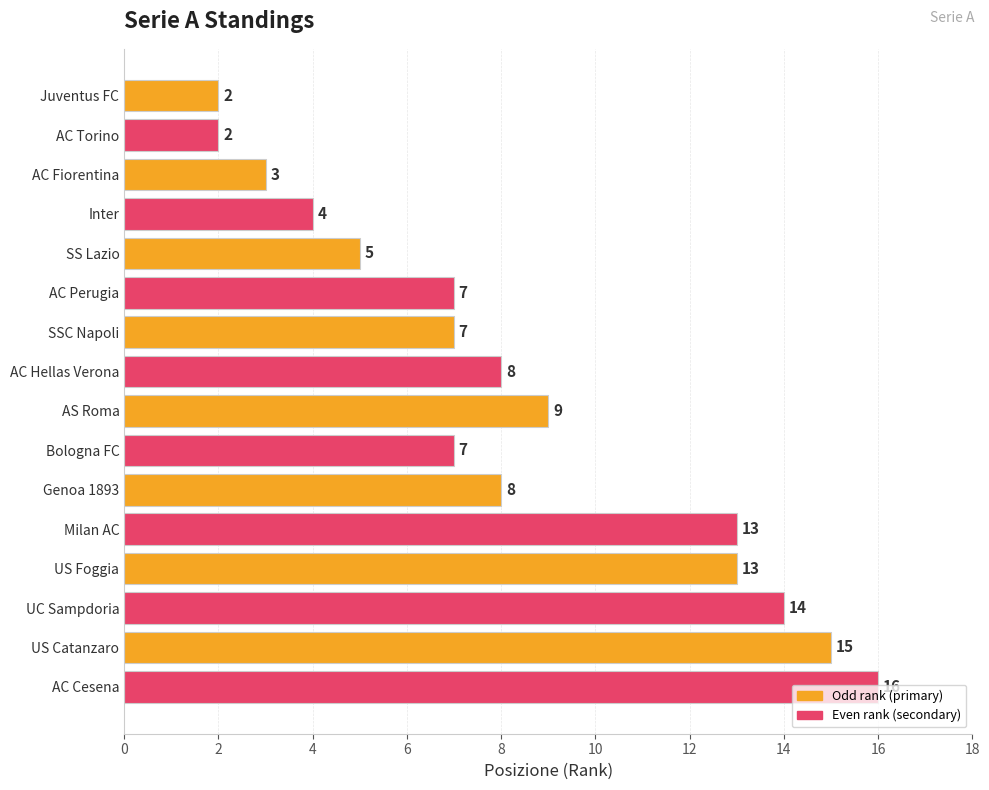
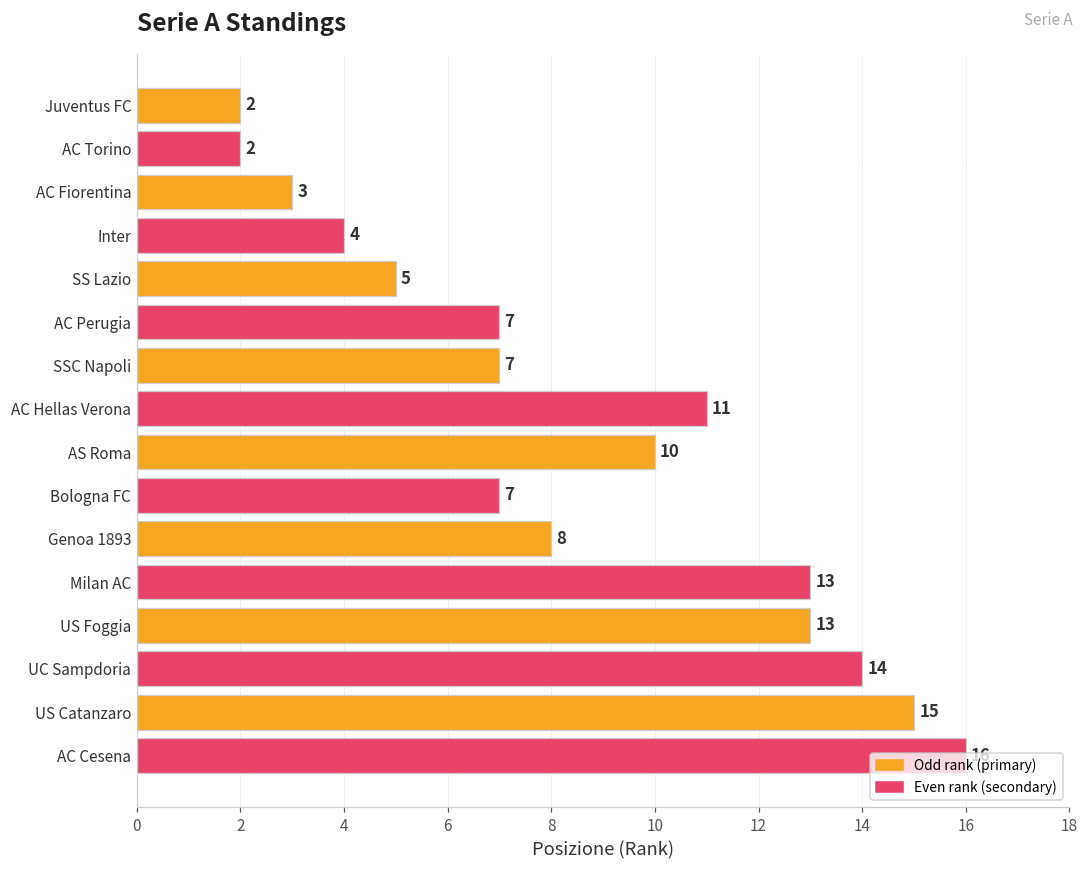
AC Hellas Verona: 8 -> 11
AS Roma: 9 -> 10
